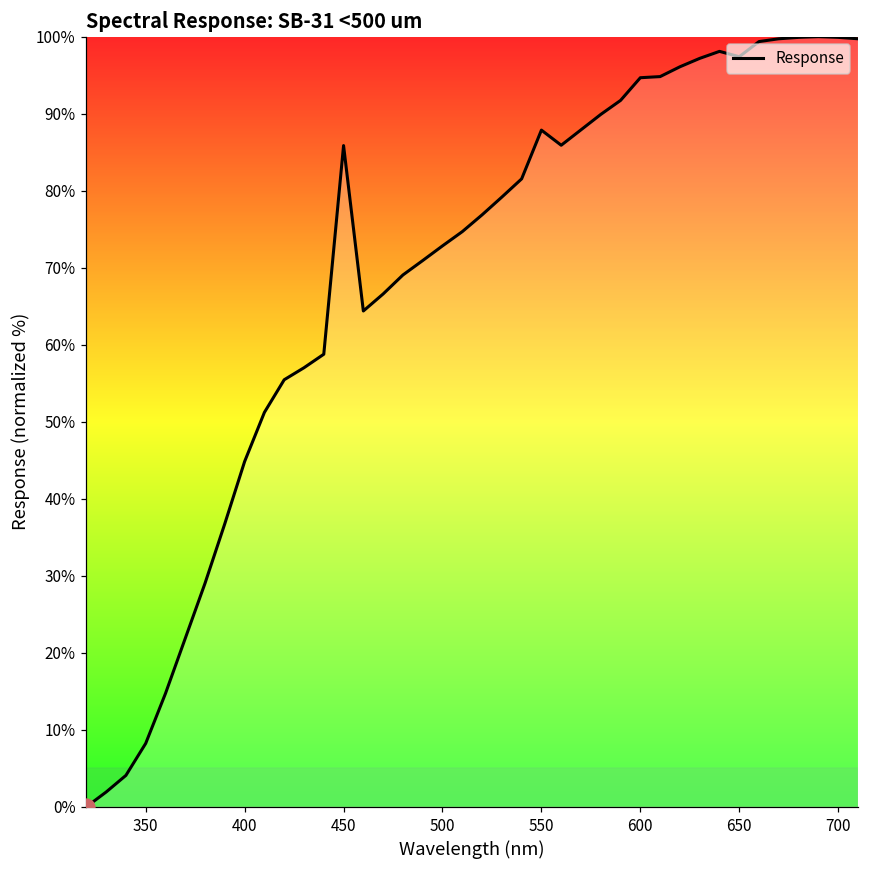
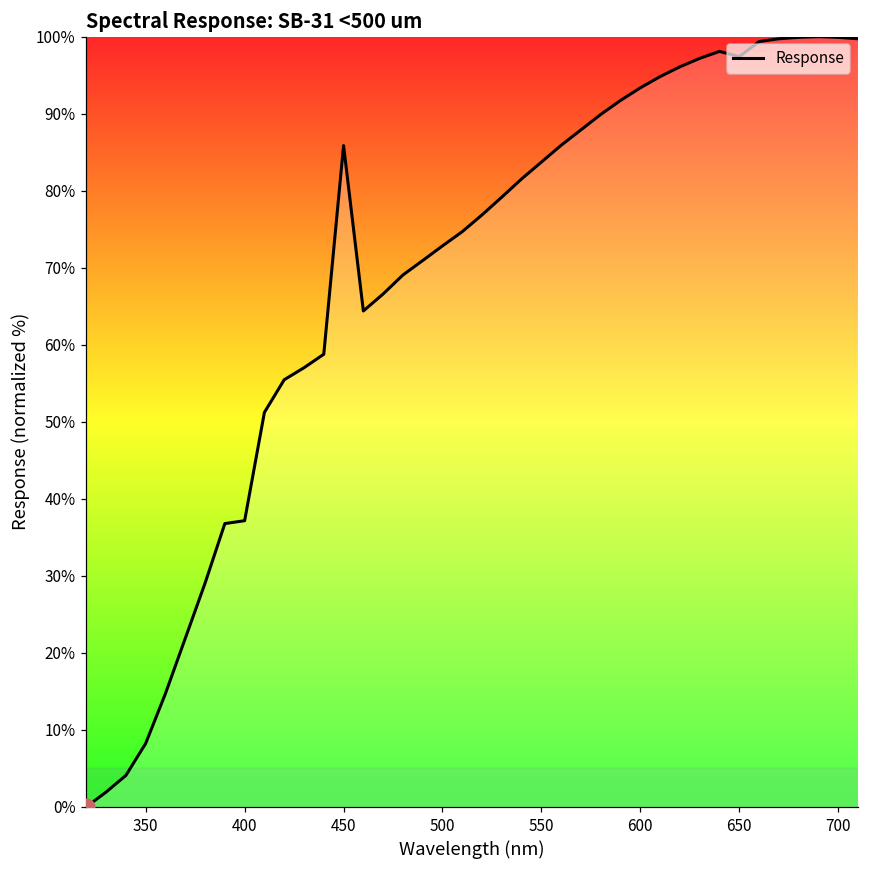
Response, 400: 45% -> 37%
Response, 550: 88% -> 84%
Response, 600: 95% -> 93%
